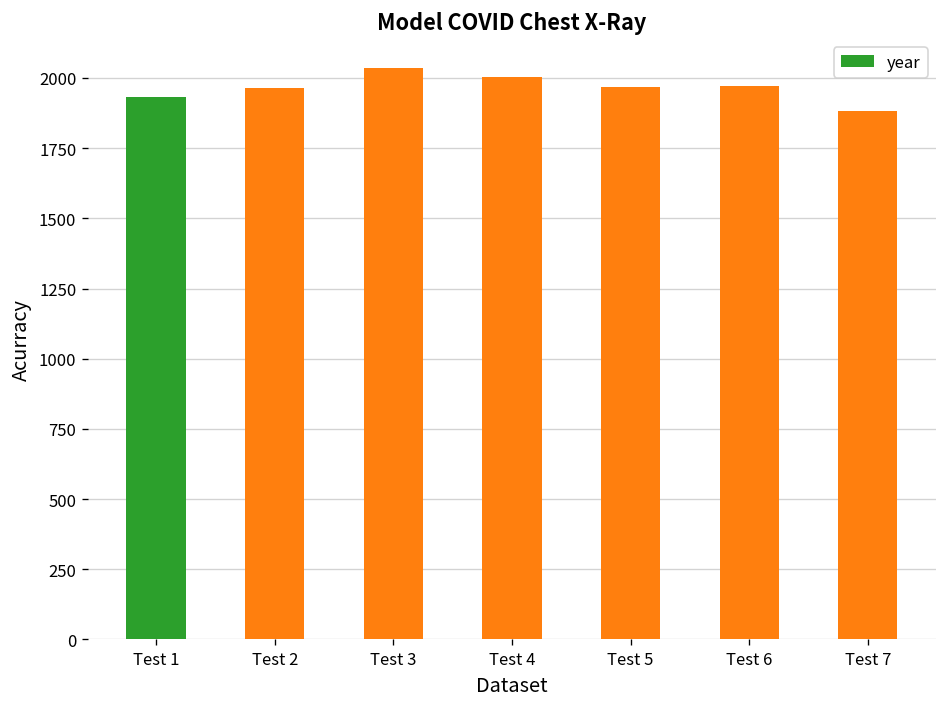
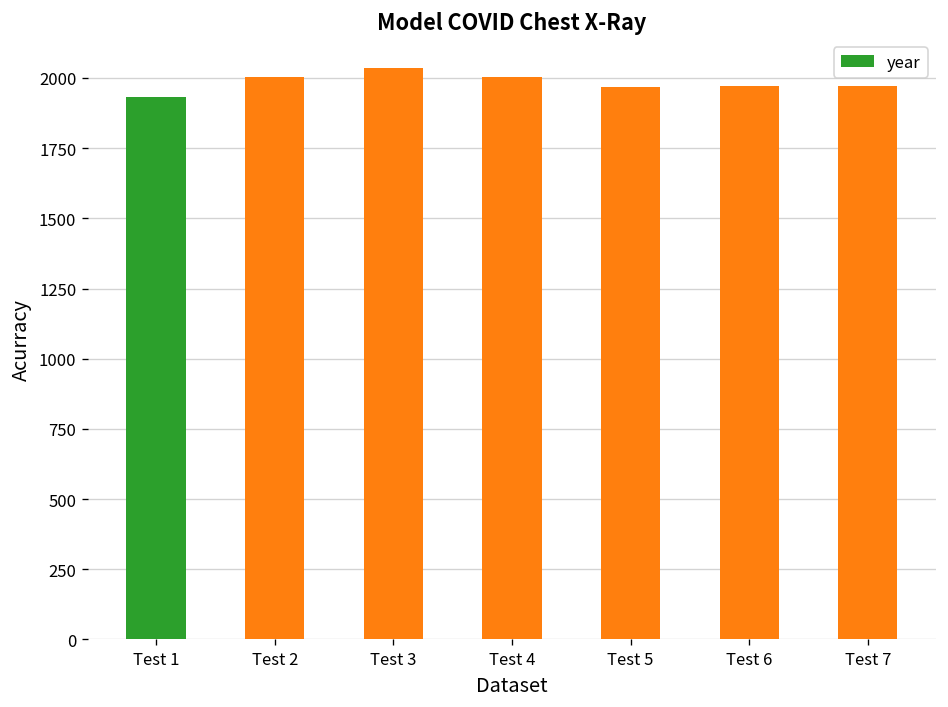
Test 2: 1970 -> 2000
Test 7: 1880 -> 1970
